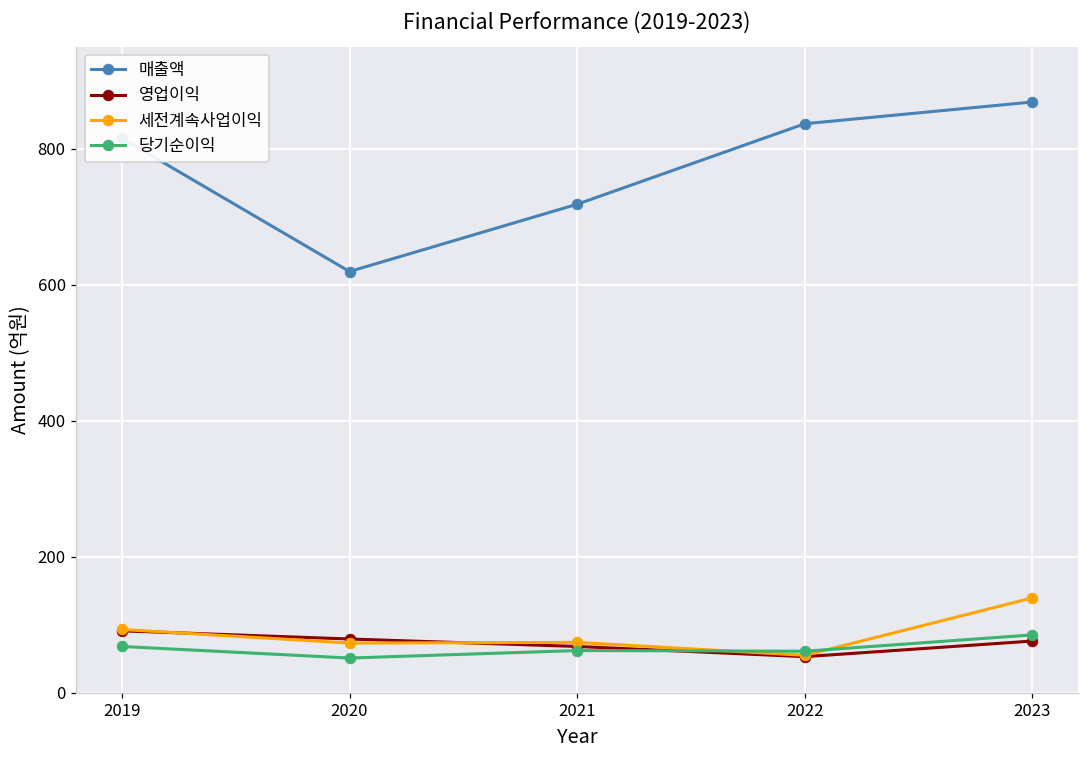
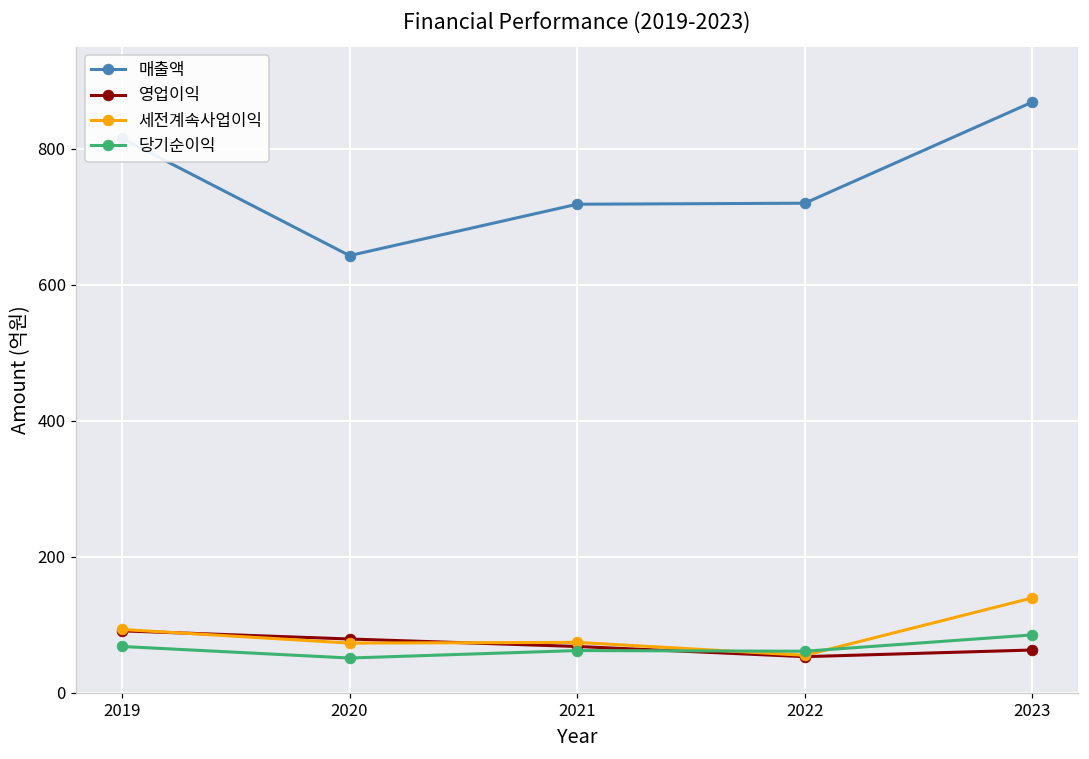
매출액, 2020: 620 -> 640
매출액, 2022: 840 -> 720
영업이익, 2023: 80 -> 60
